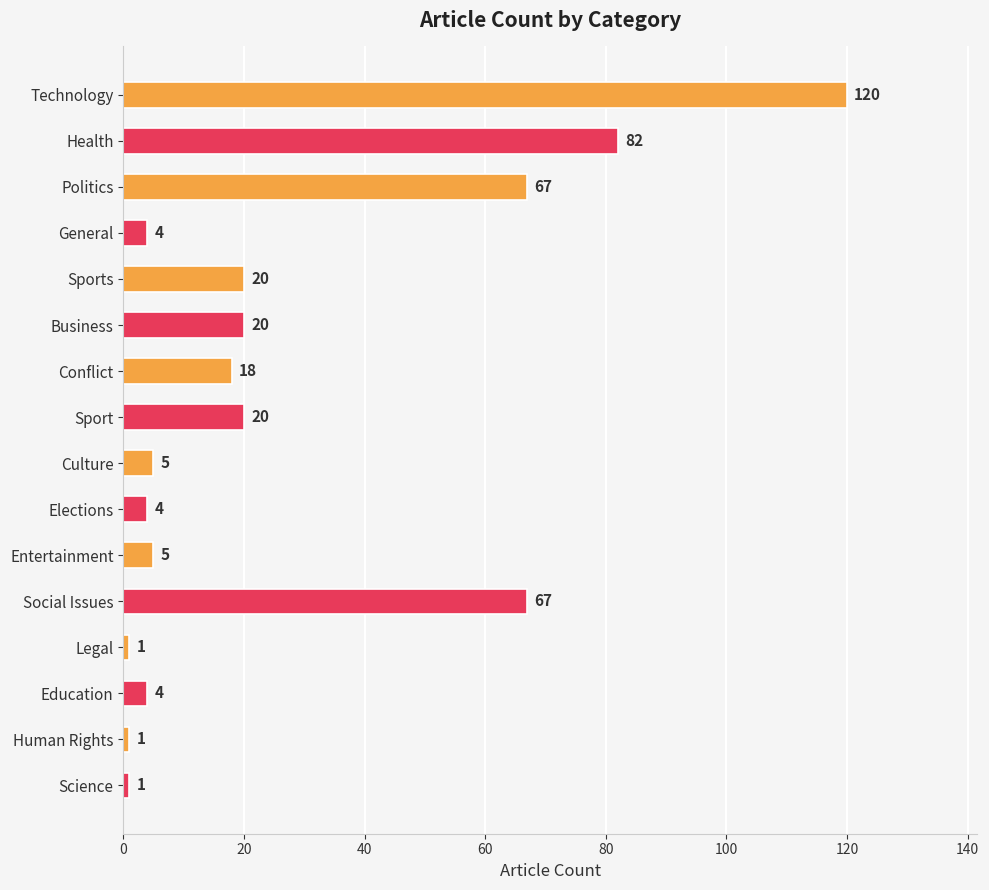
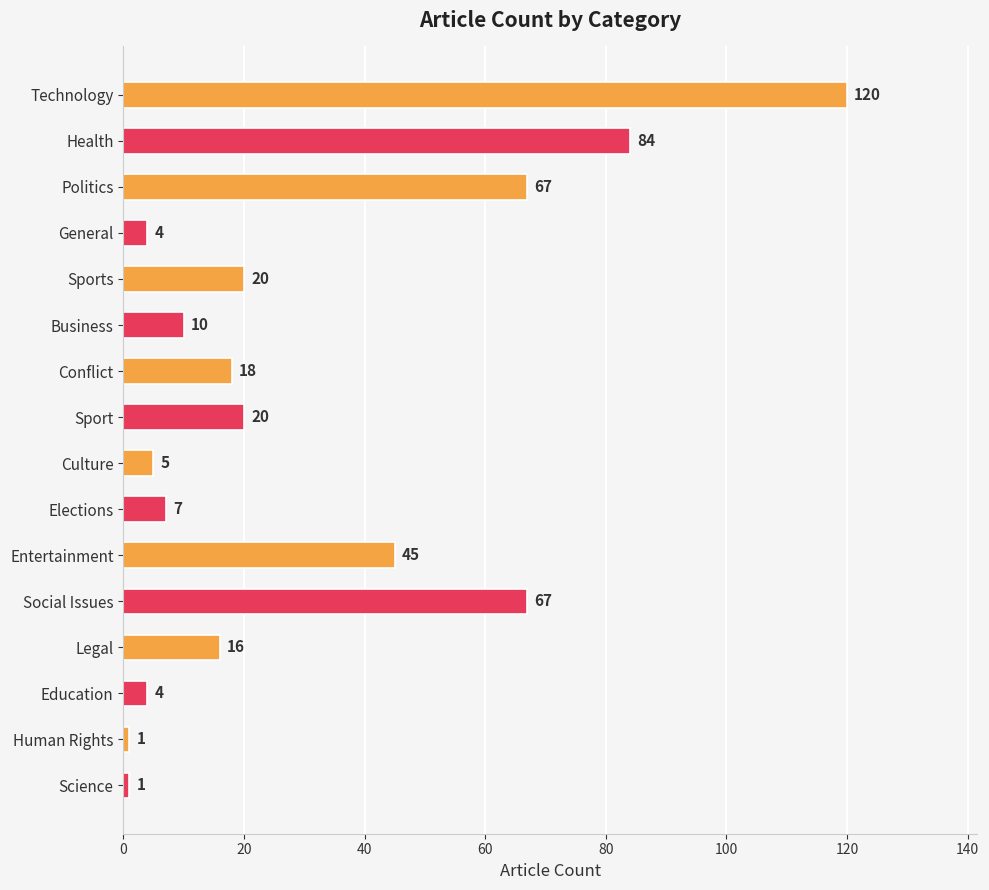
Health: 82 -> 84
Business: 20 -> 10
Elections: 4 -> 7
Entertainment: 5 -> 45
Legal: 1 -> 16
